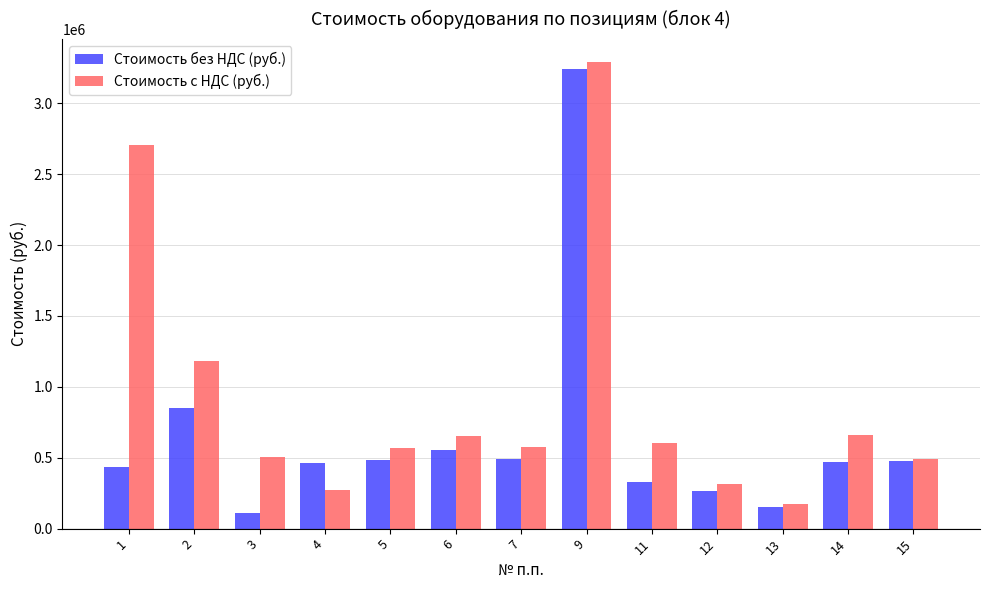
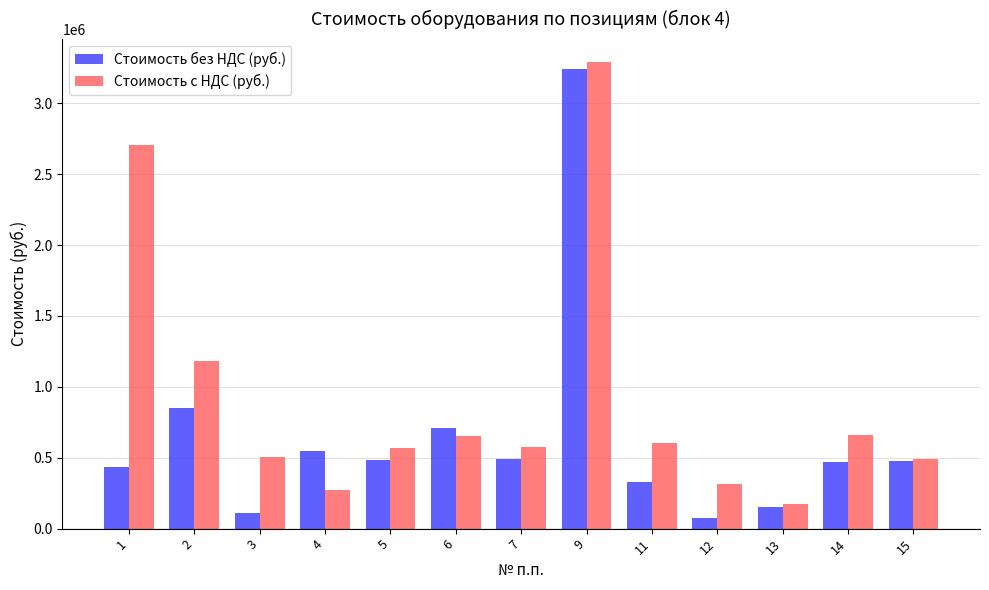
Стоимость без НДС (руб.), 4: 460000 -> 550000
Стоимость без НДС (руб.), 6: 550000 -> 710000
Стоимость без НДС (руб.), 12: 270000 -> 80000
